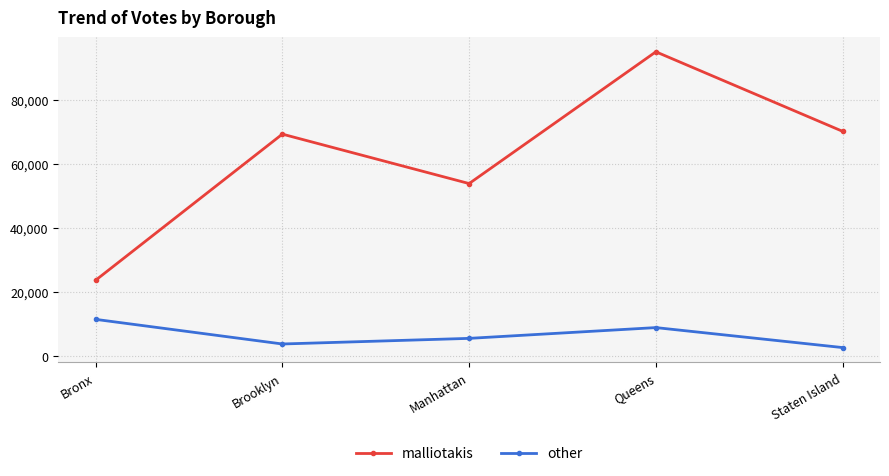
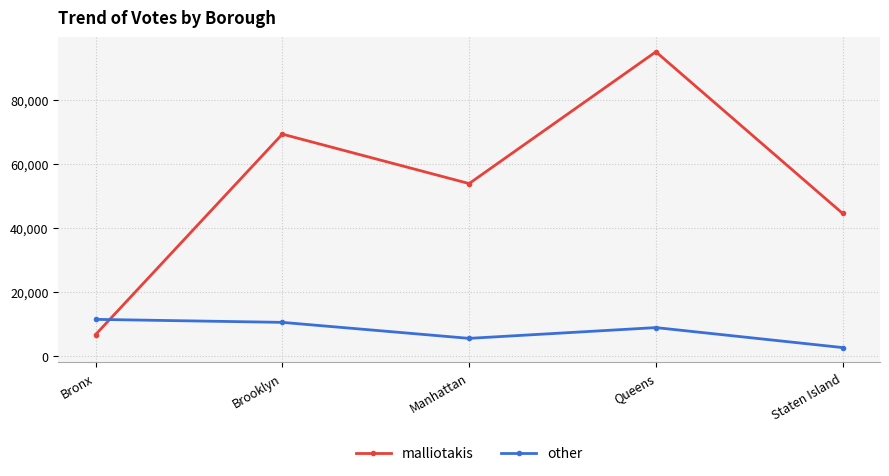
malliotakis, Bronx: 24,000 -> 7,000
other, Brooklyn: 4,000 -> 11,000
malliotakis, Staten Island: 70,000 -> 45,000
